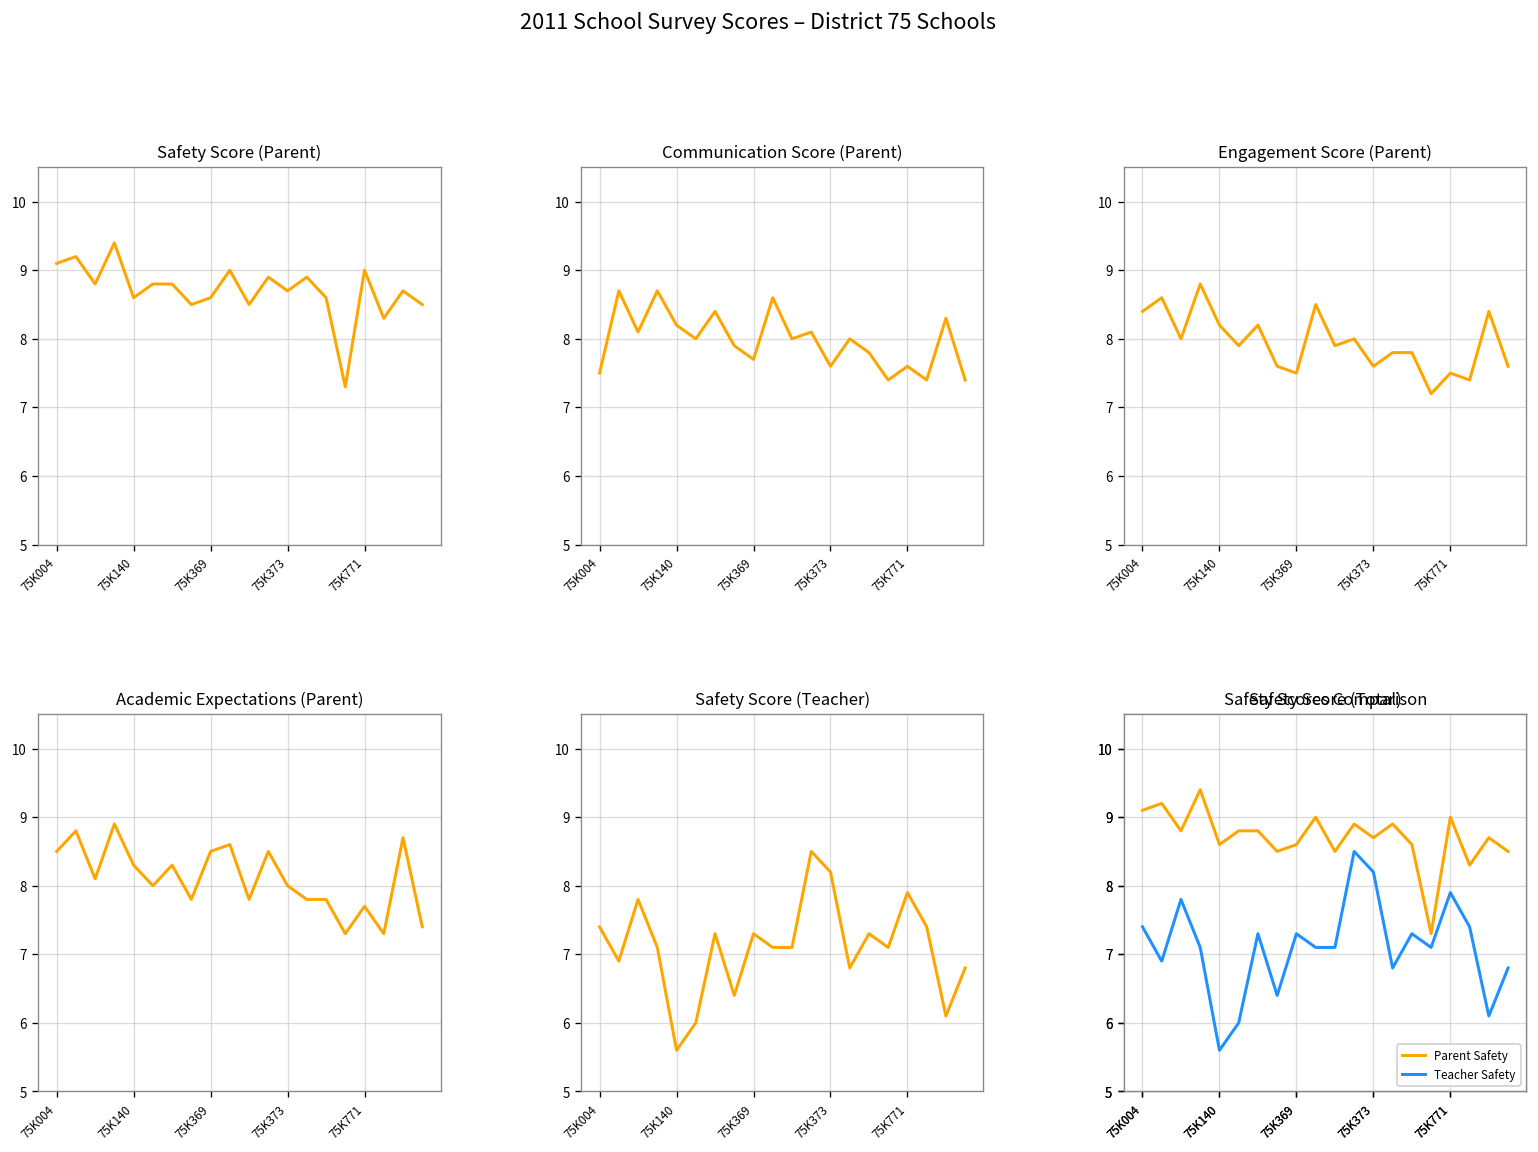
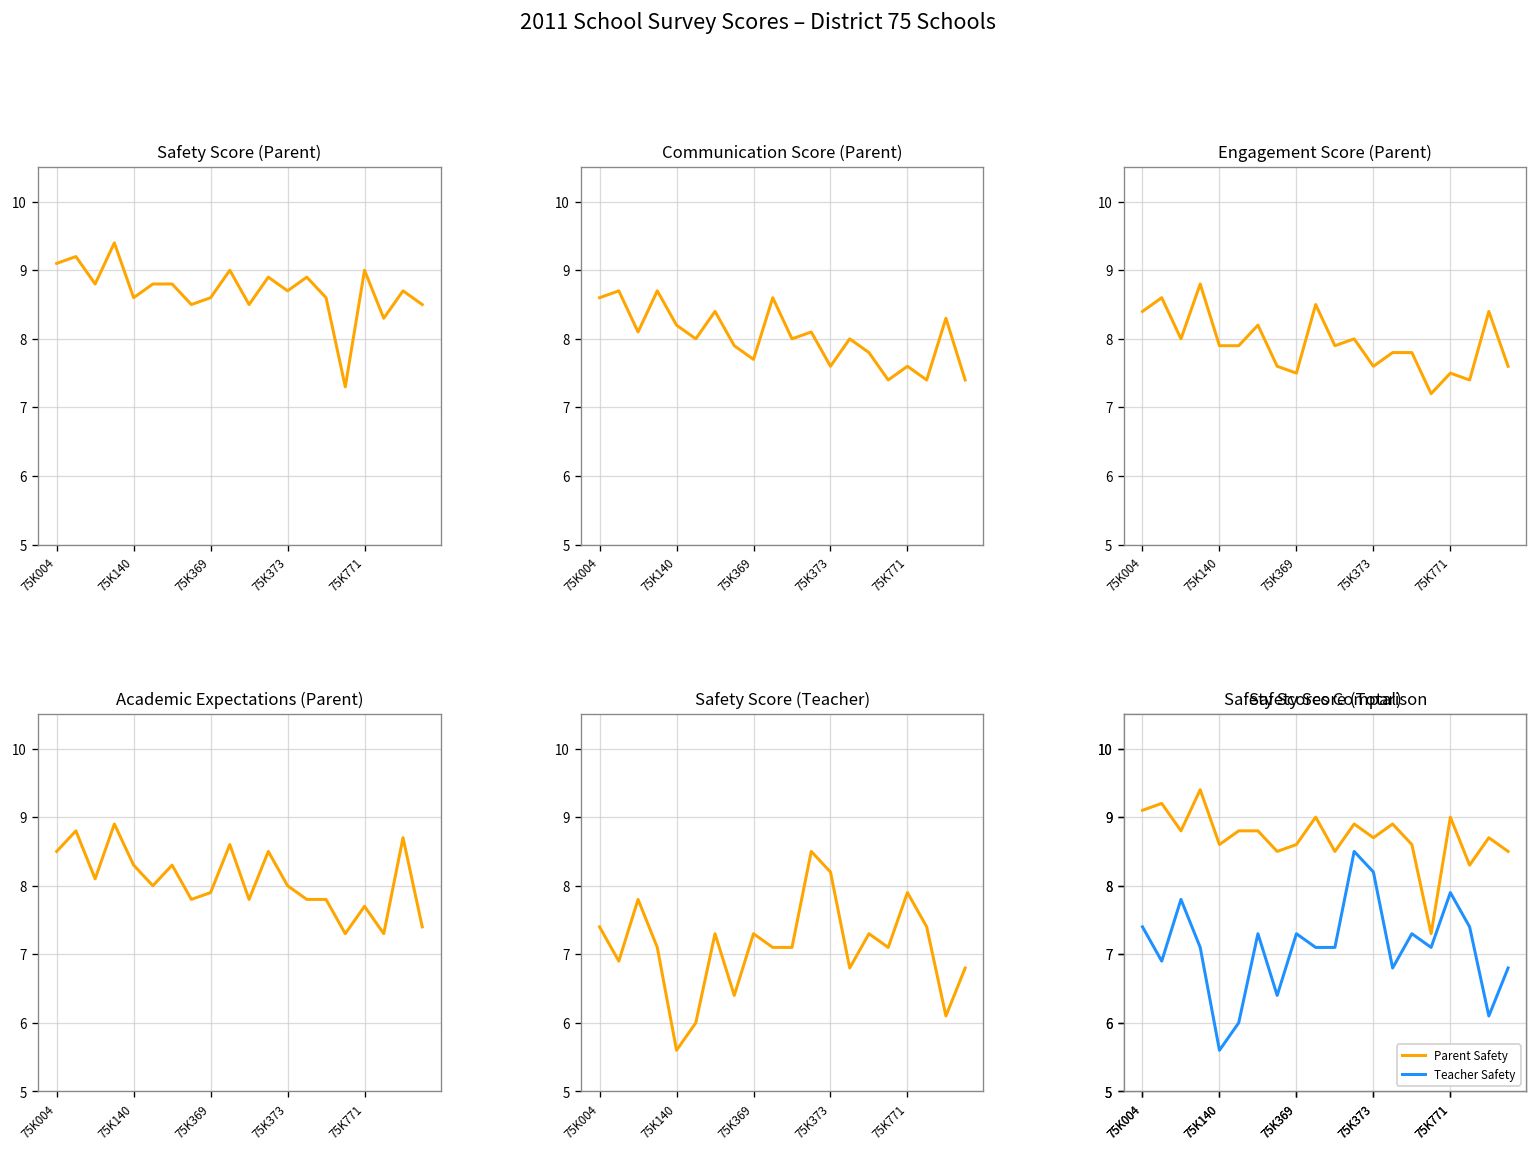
Communication Score (Parent), 75K004: 7.5 -> 8.6
Engagement Score (Parent), 75K140: 8.2 -> 7.9
Academic Expectations (Parent), 75K369: 8.5 -> 7.9
